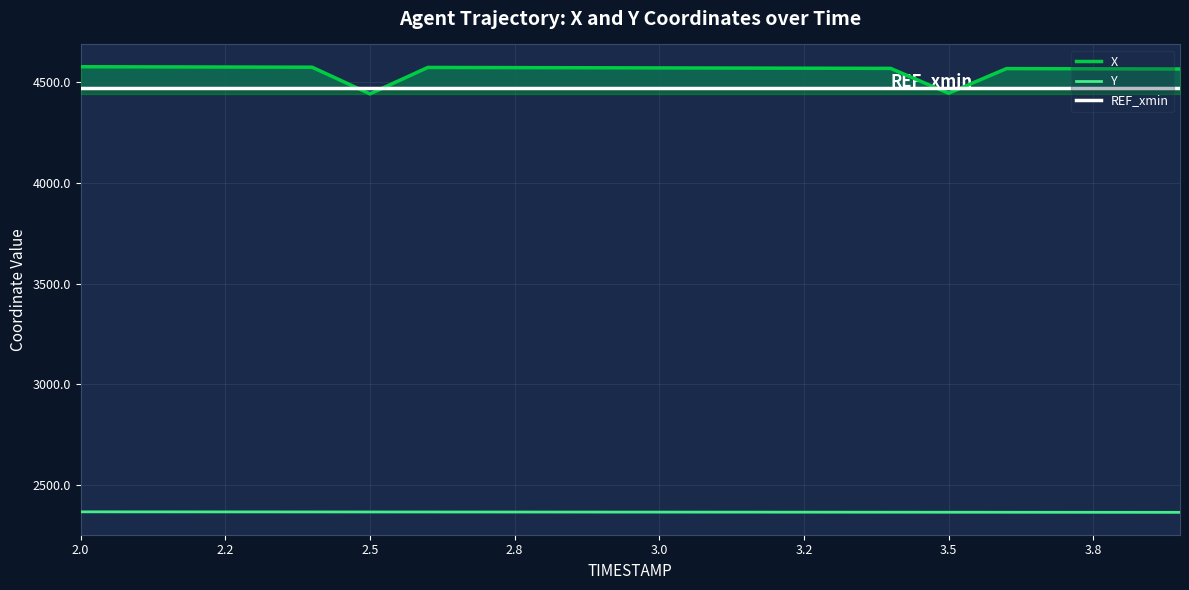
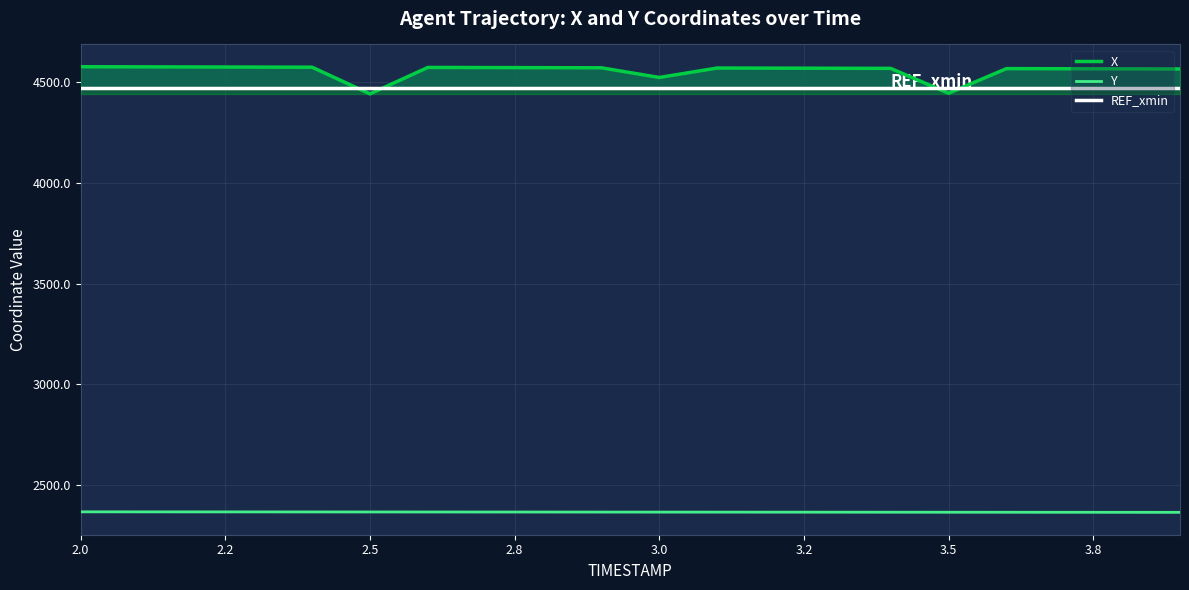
X, 3.0: 4570 -> 4520
